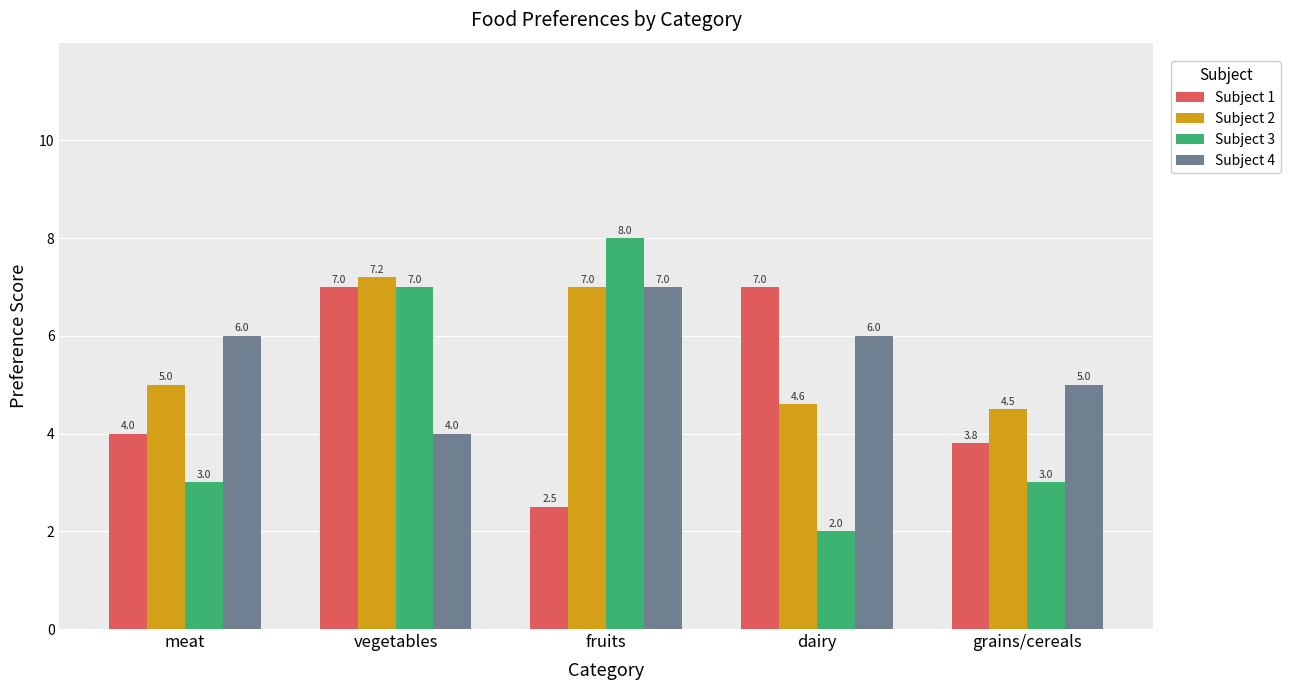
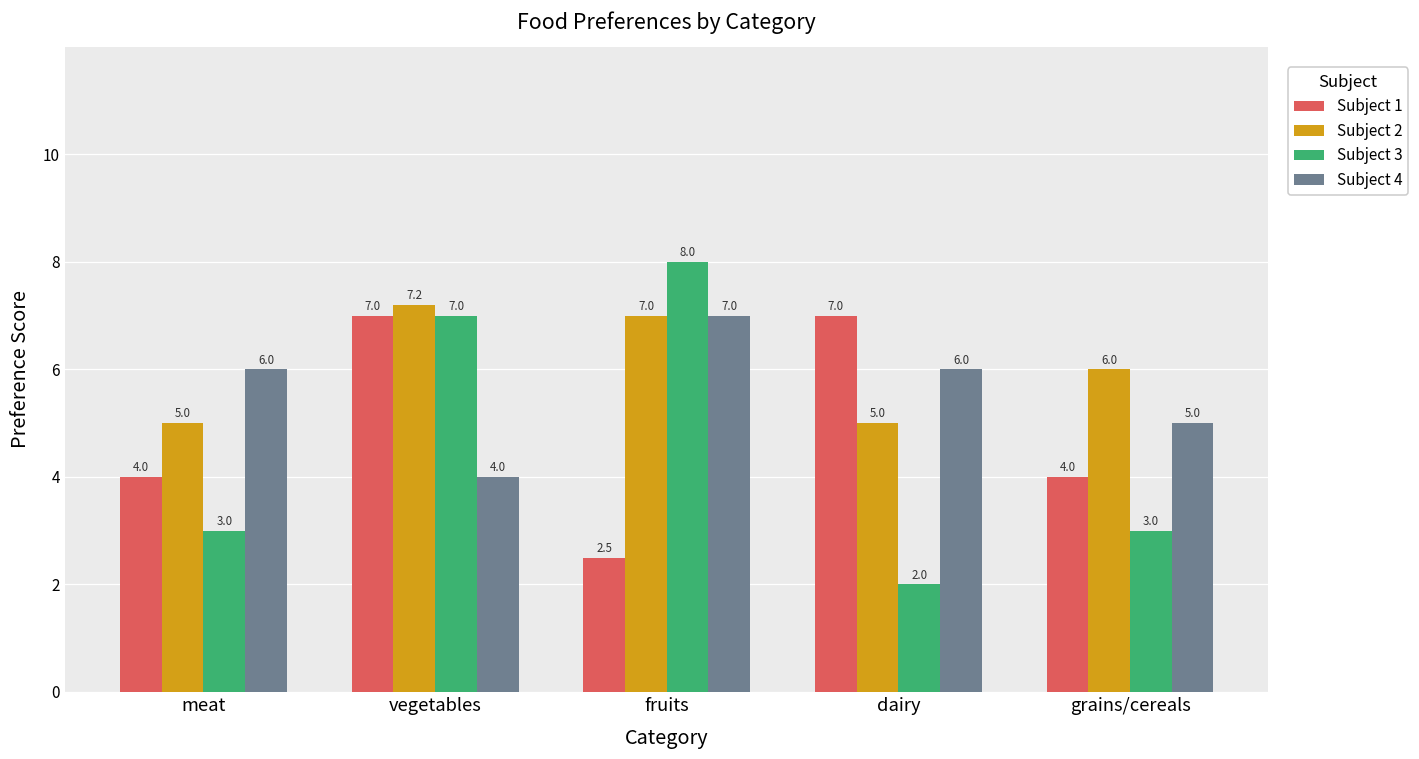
Subject 2, dairy: 4.6 -> 5.0
Subject 1, grains/cereals: 3.8 -> 4.0
Subject 2, grains/cereals: 4.5 -> 6.0
